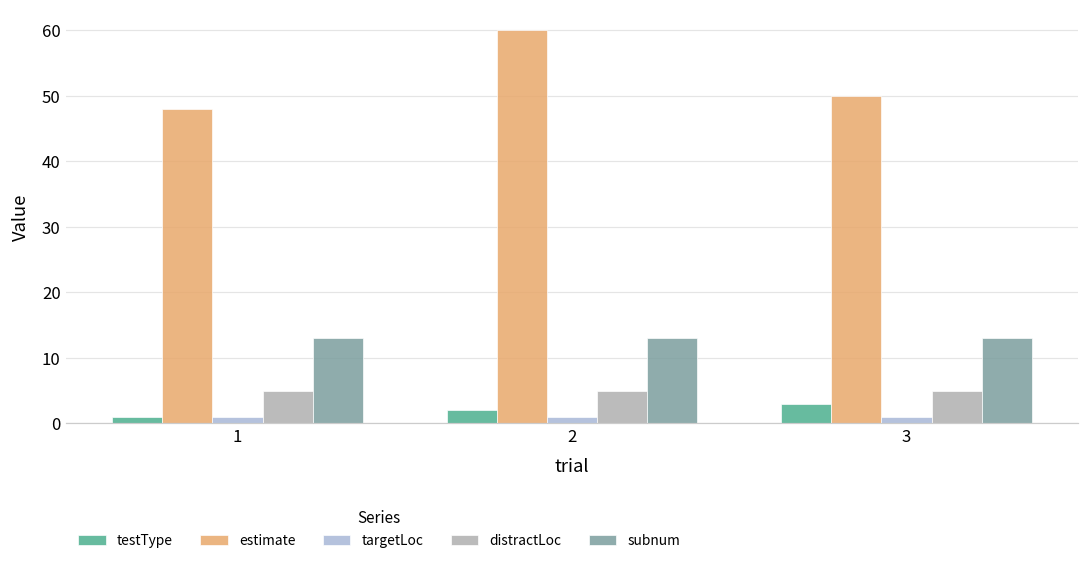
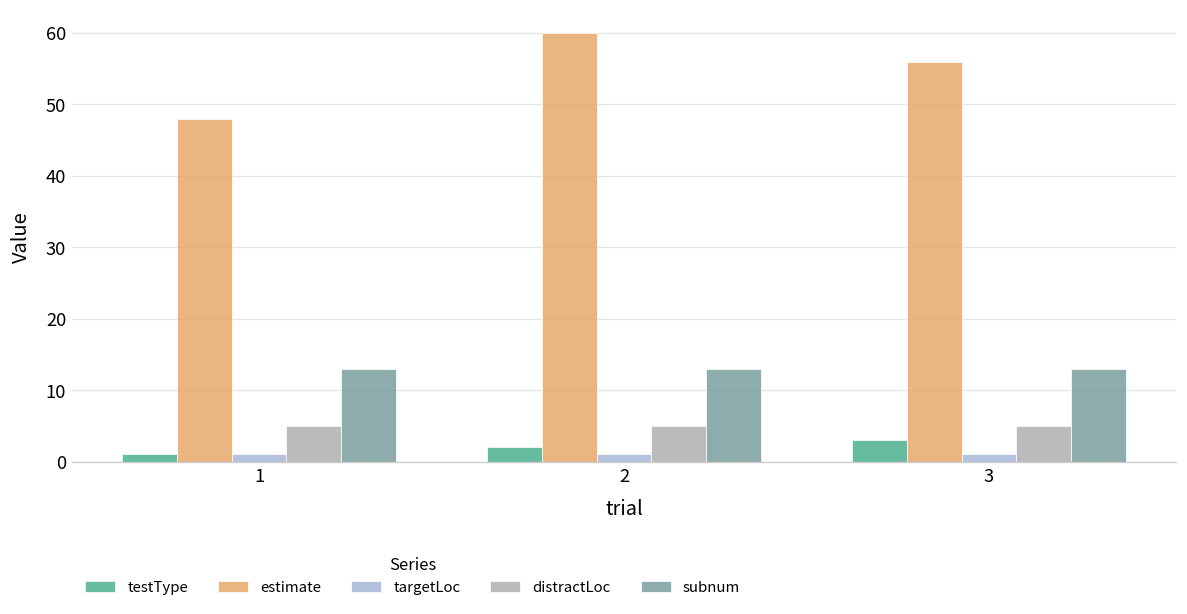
estimate, 3: 50 -> 56
